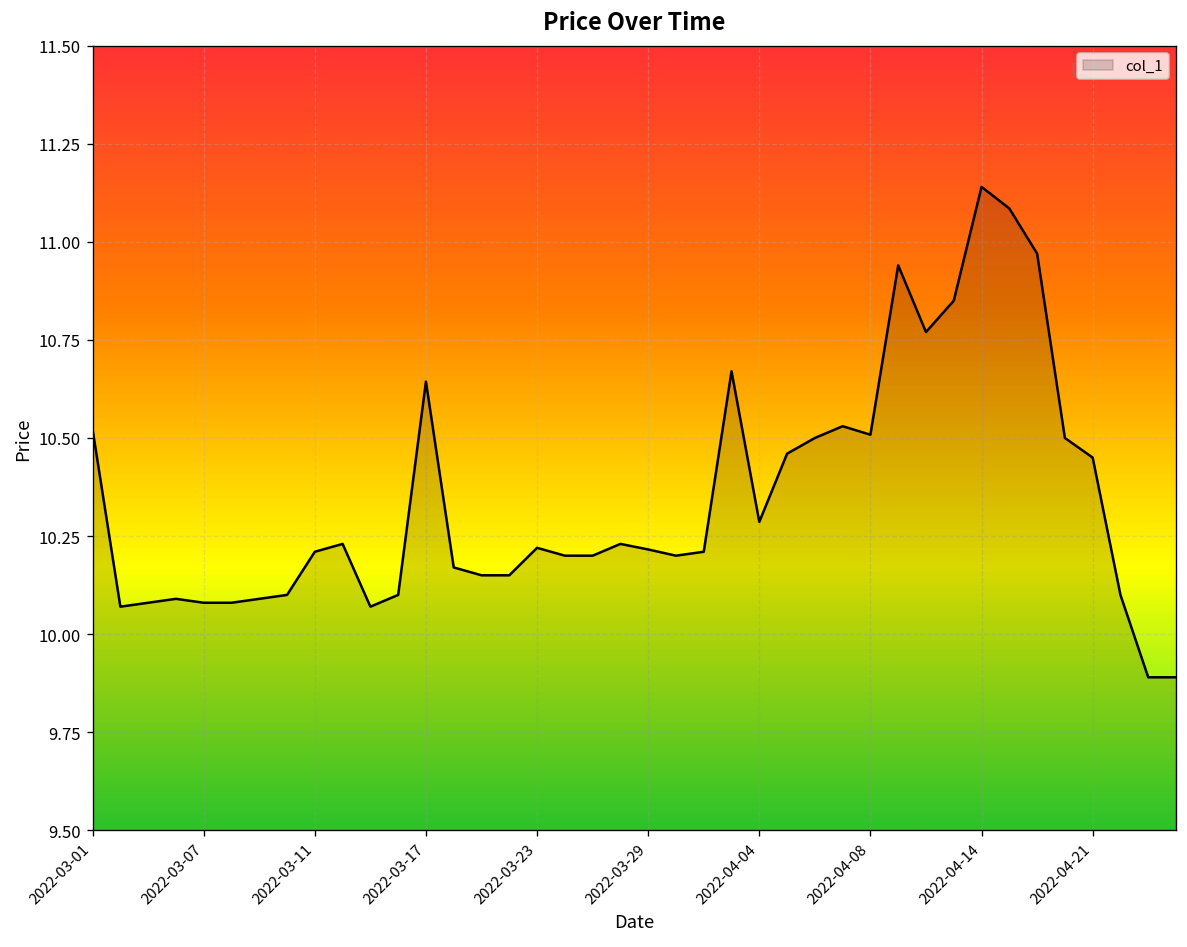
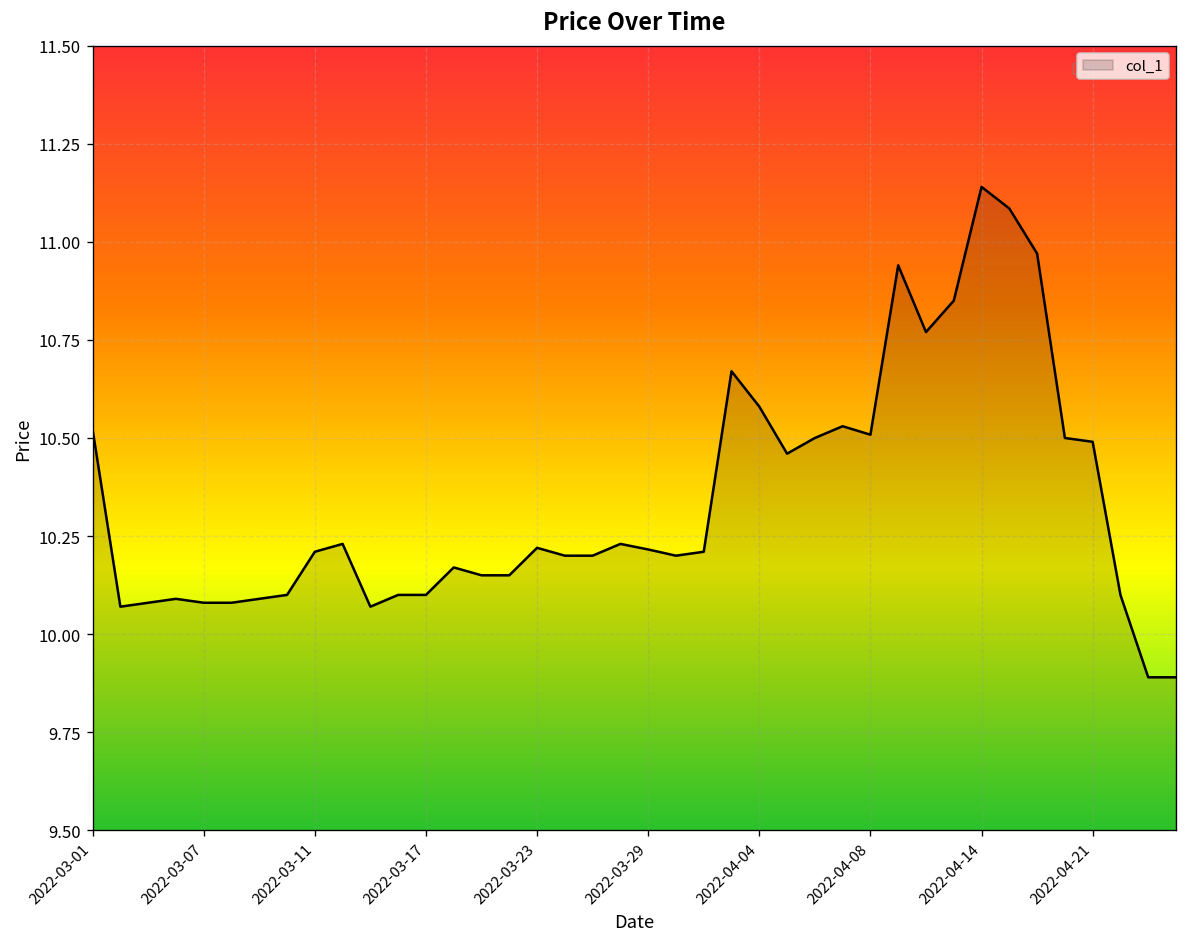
2022-03-17: 10.64 -> 10.10
2022-04-04: 10.29 -> 10.58
2022-04-21: 10.45 -> 10.49
